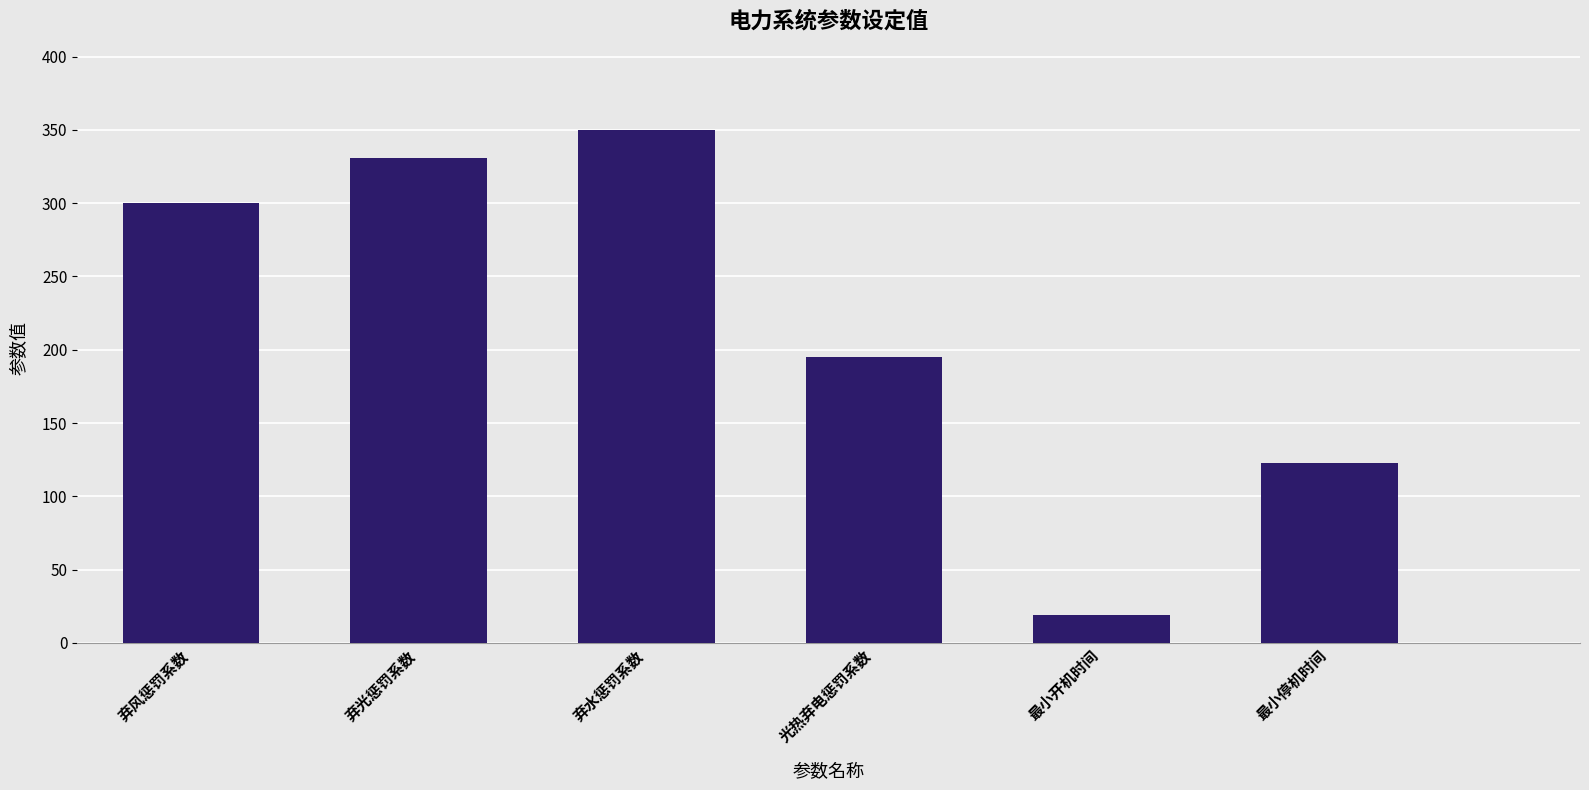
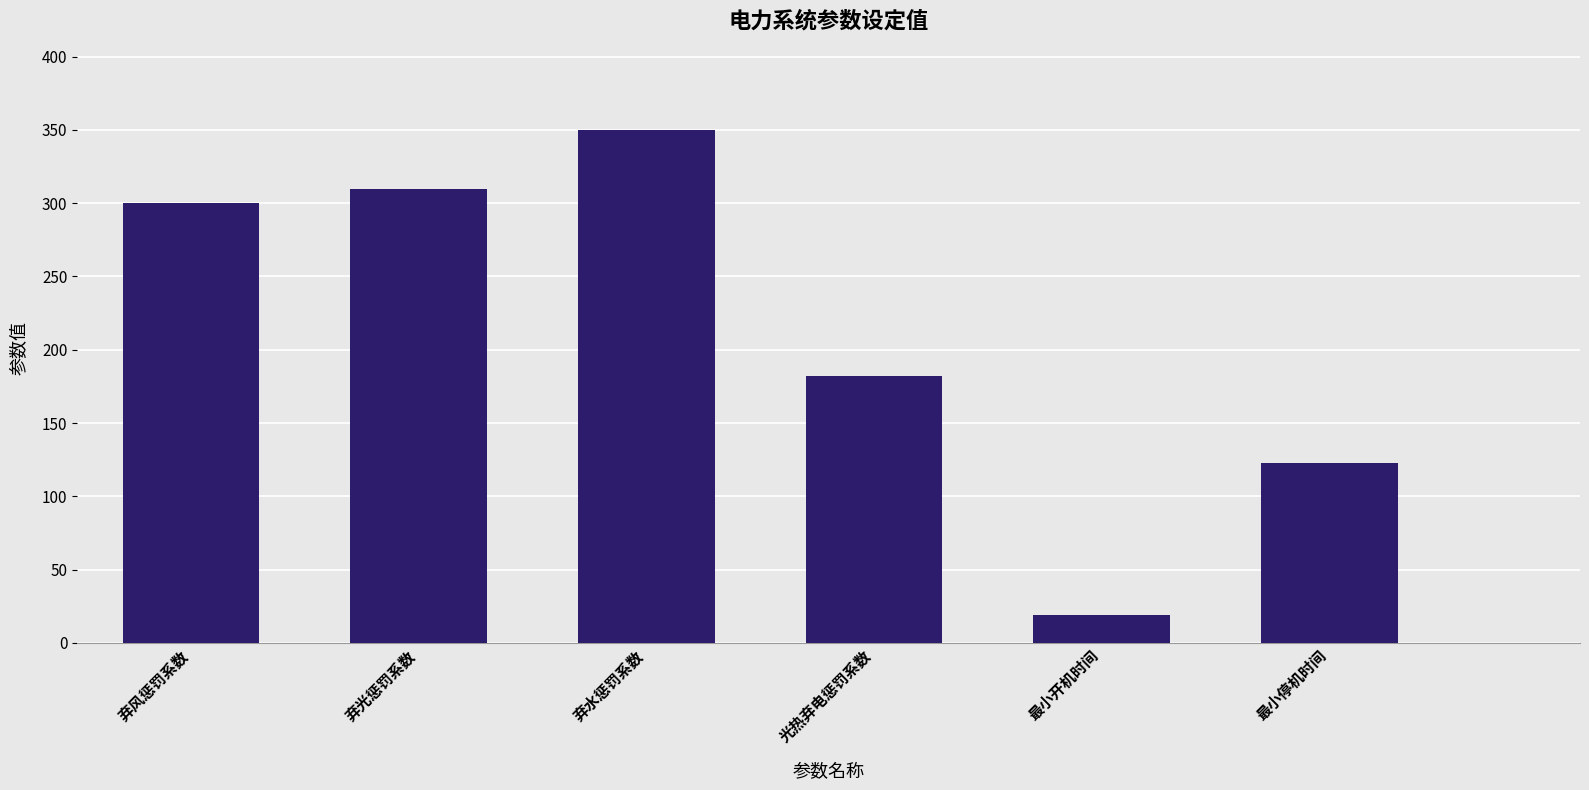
弃光惩罚系数: 331 -> 310
光热弃电惩罚系数: 195 -> 182
